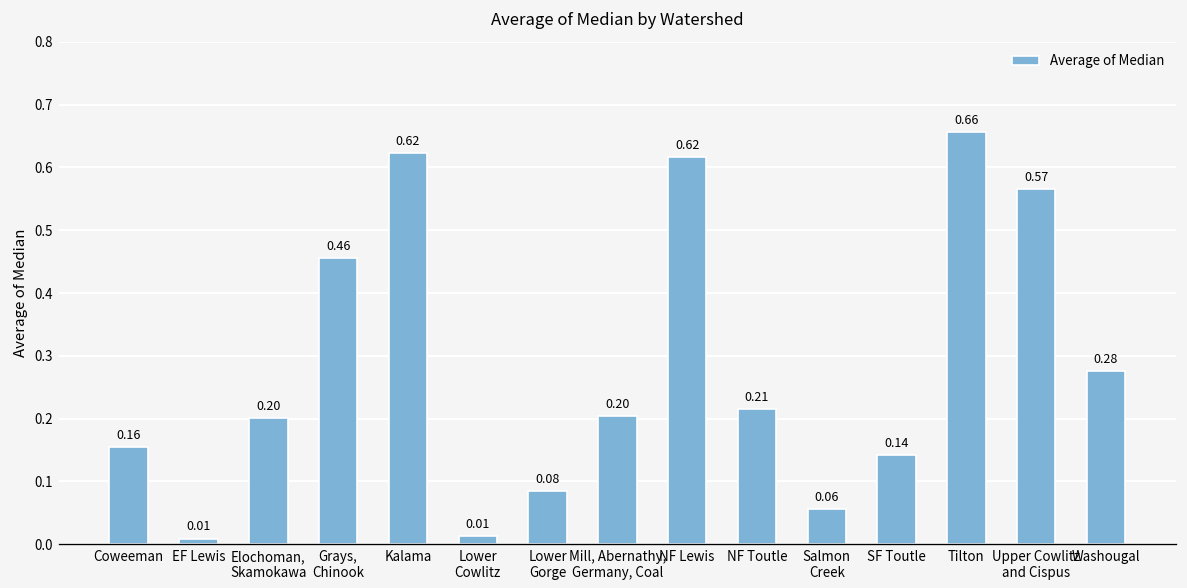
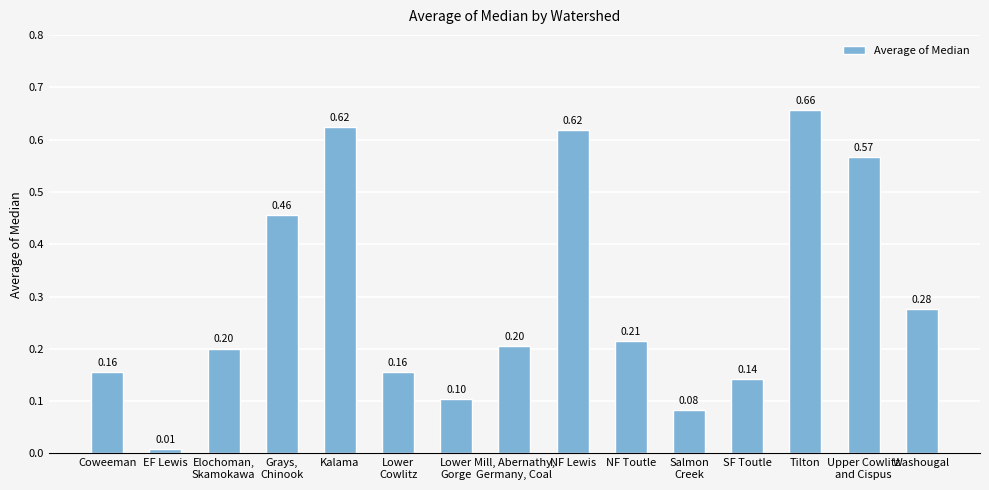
Lower Cowlitz: 0.01 -> 0.16
Lower Gorge: 0.08 -> 0.10
Salmon Creek: 0.06 -> 0.08
